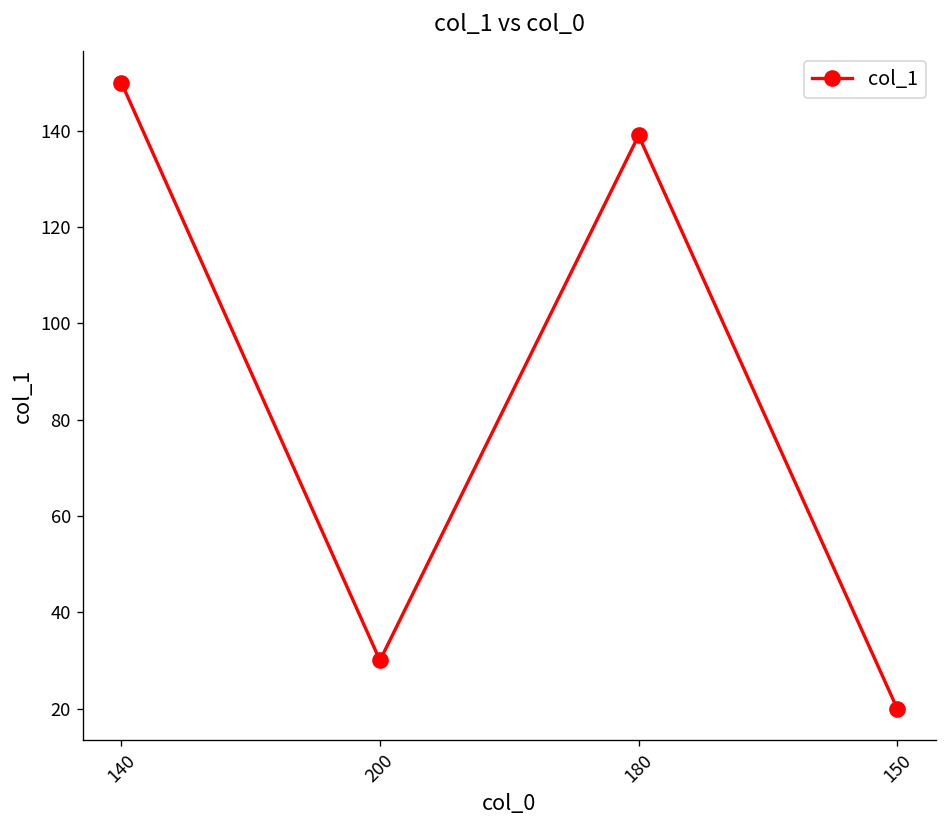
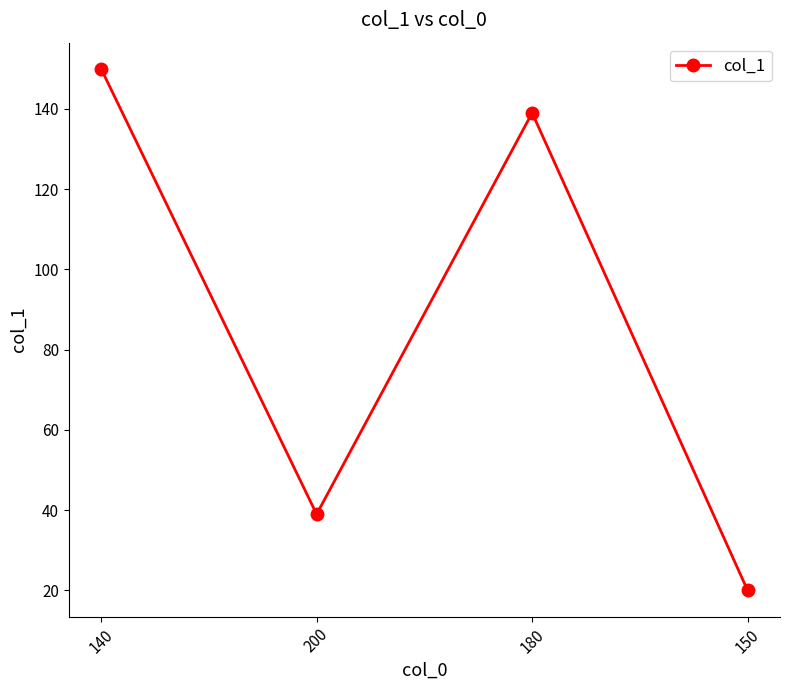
200: 30 -> 39
